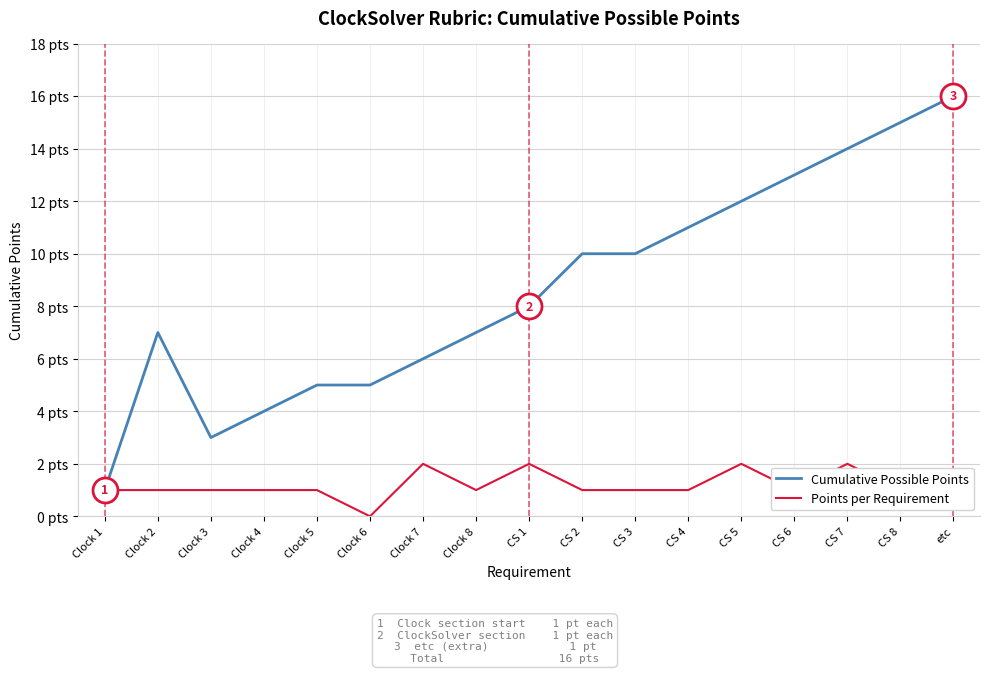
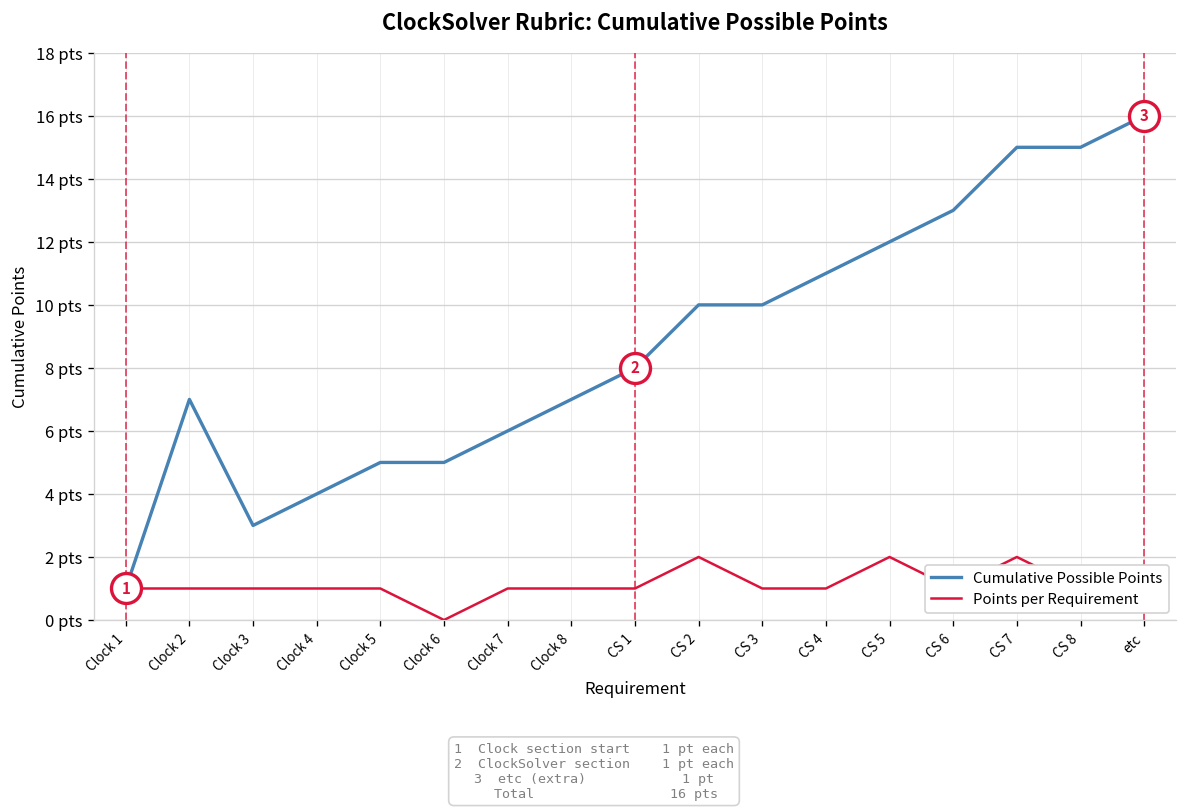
Points per Requirement, Clock 7: 2 pts -> 1 pts
Points per Requirement, CS 1: 2 pts -> 1 pts
Points per Requirement, CS 2: 1 pts -> 2 pts
Cumulative Possible Points, CS 7: 14 pts -> 15 pts
